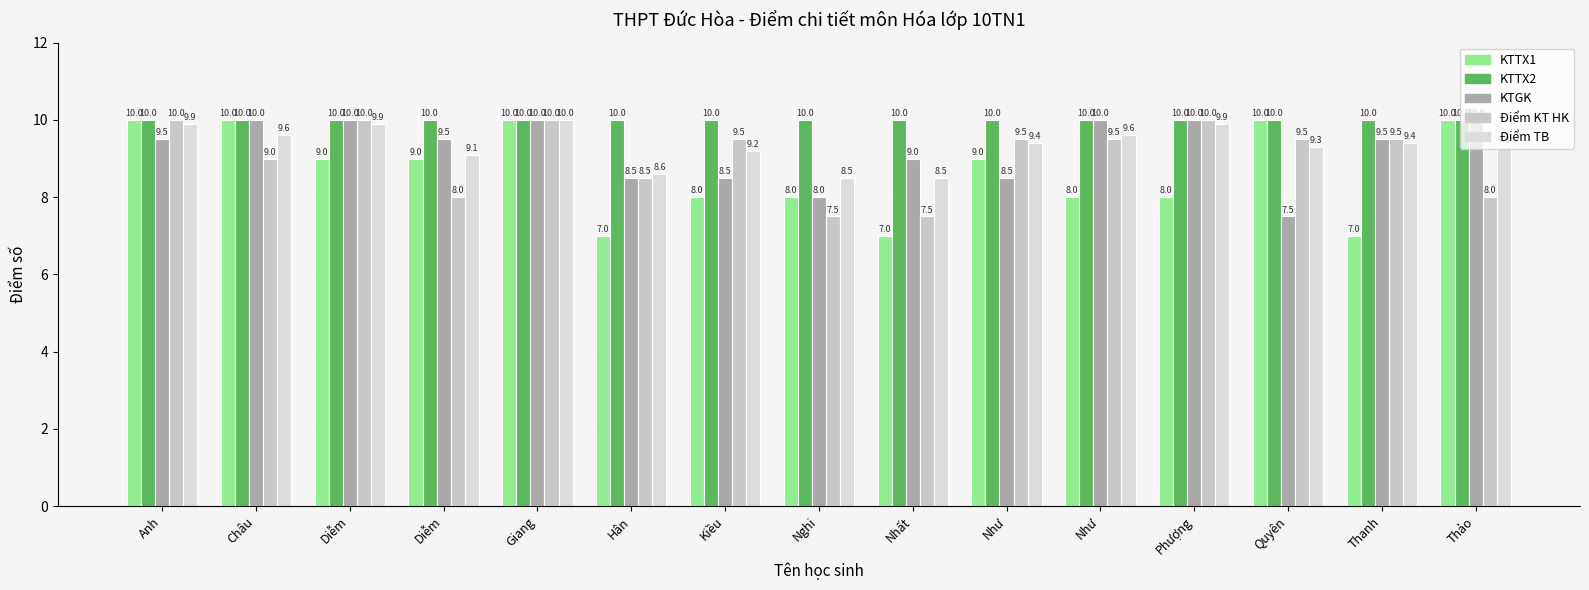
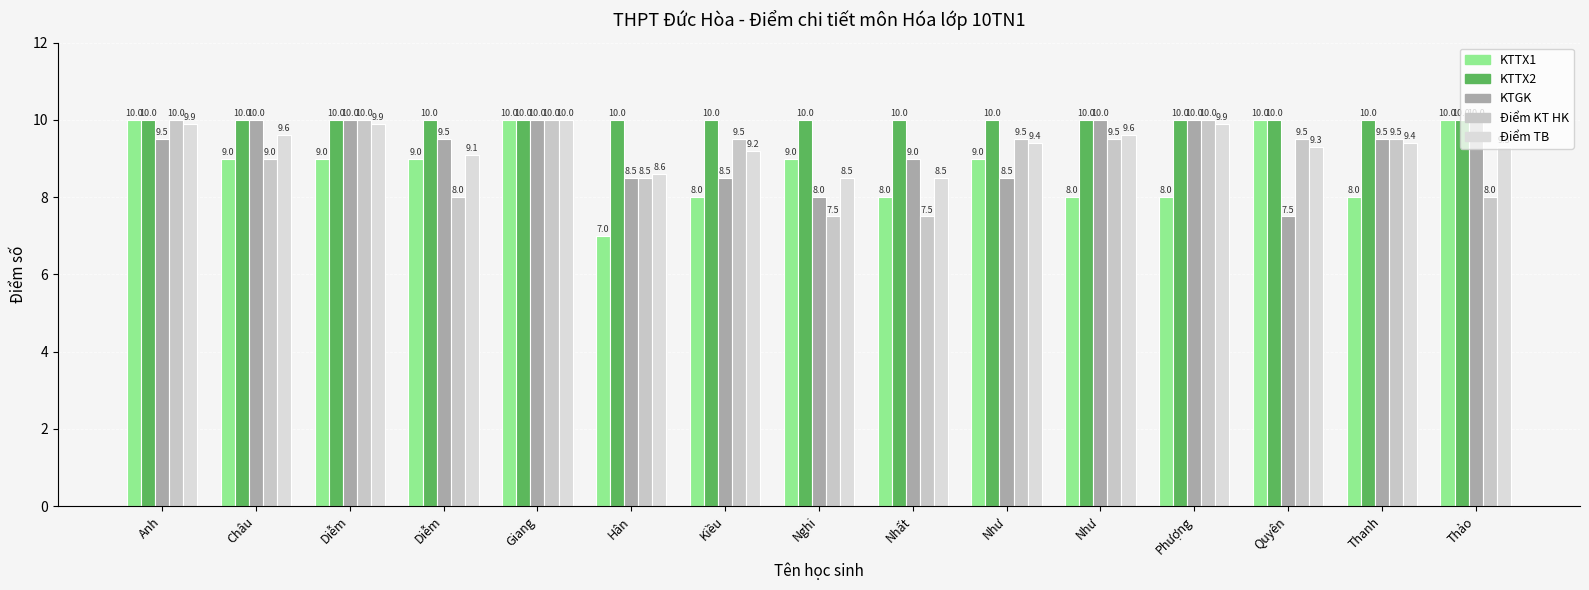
KTTX1, Châu: 10.0 -> 9.0
KTTX1, Nghi: 8.0 -> 9.0
KTTX1, Nhất: 7.0 -> 8.0
KTTX1, Thanh: 7.0 -> 8.0
